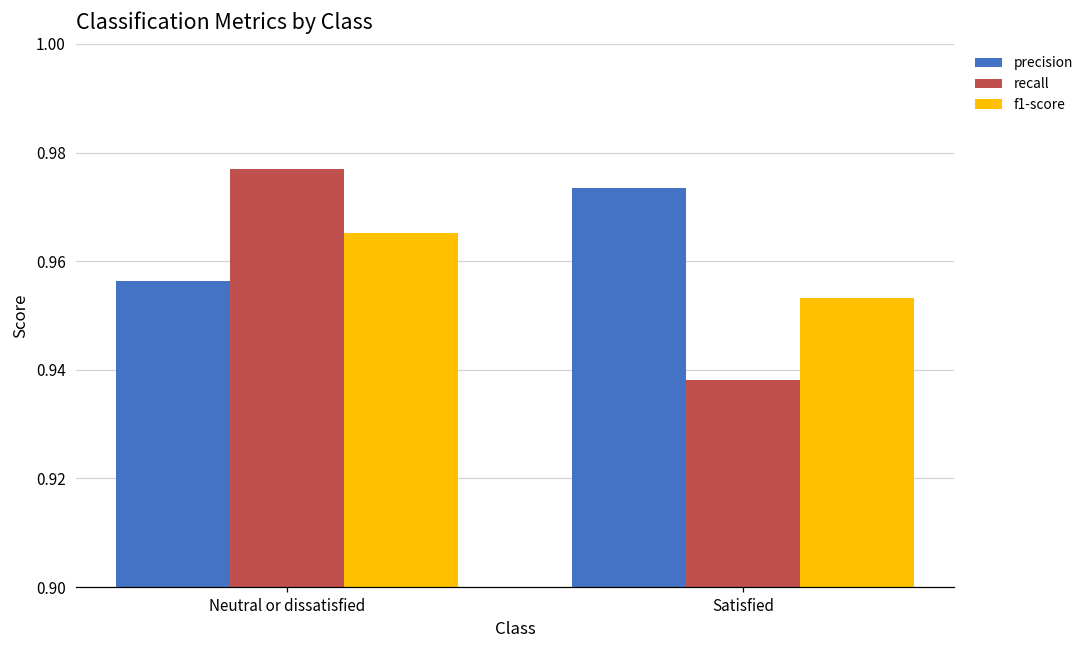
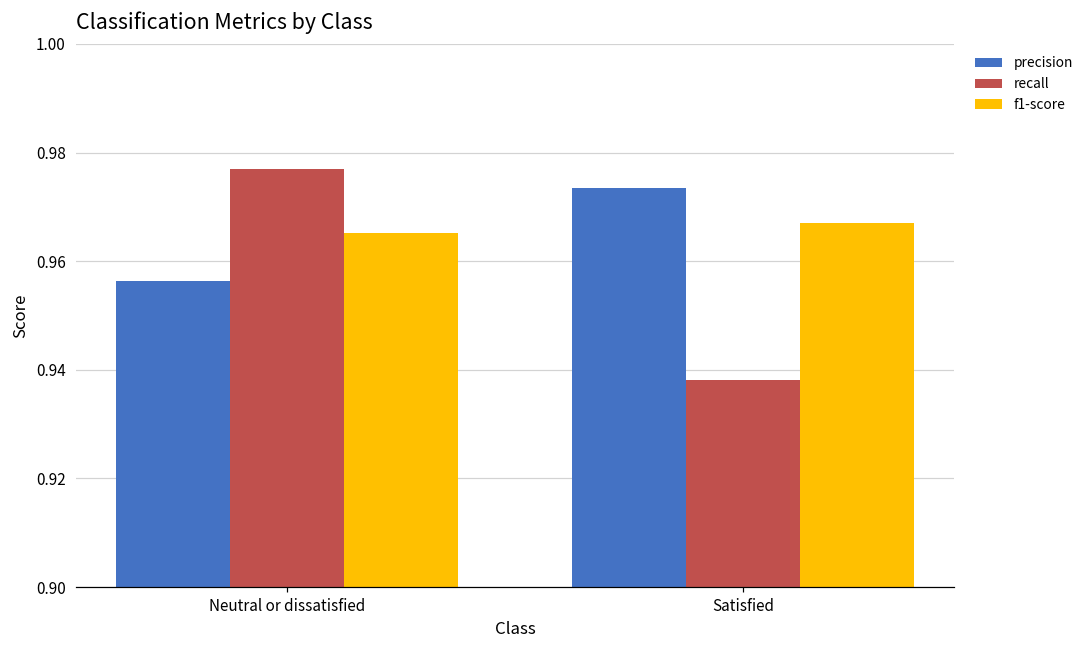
f1-score, Satisfied: 0.953 -> 0.967
